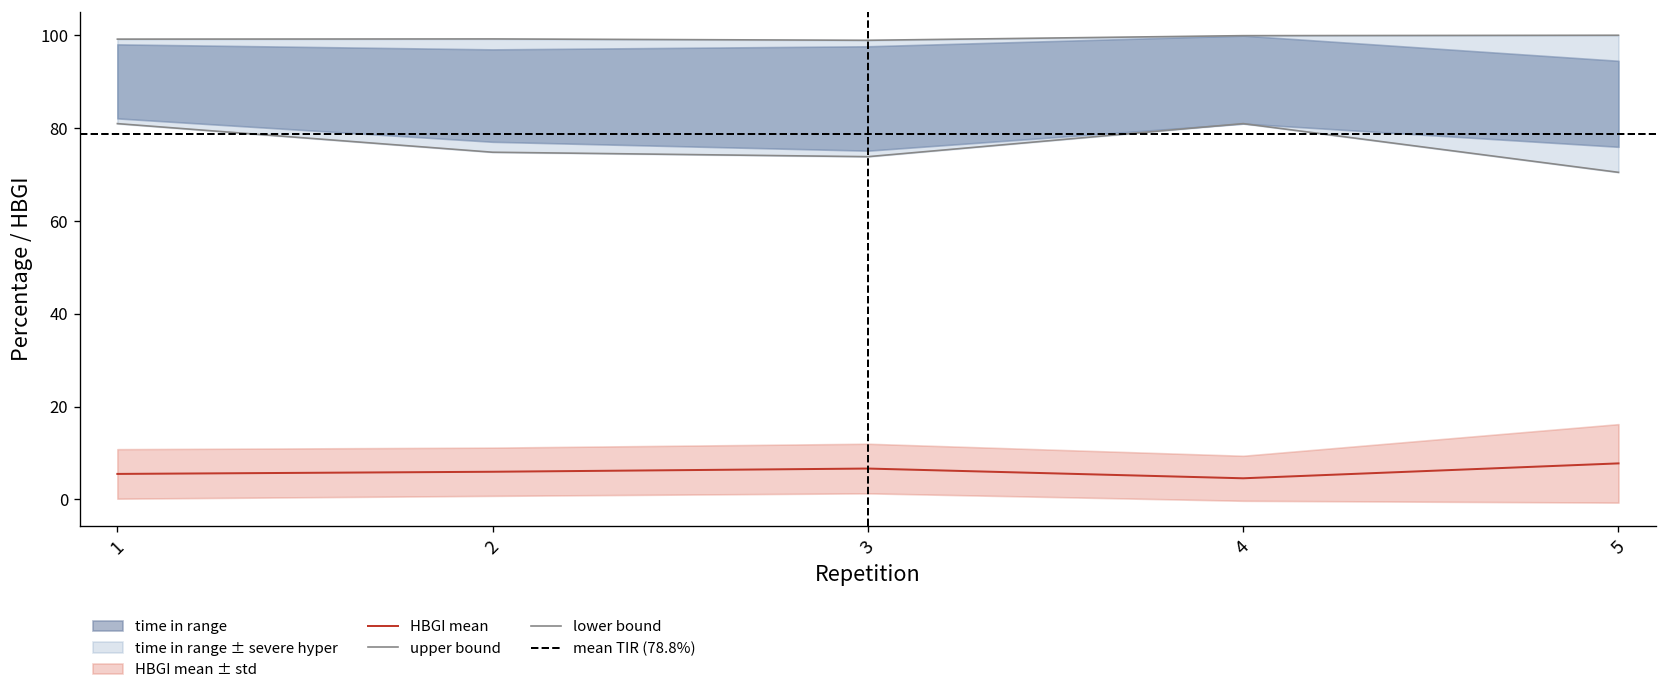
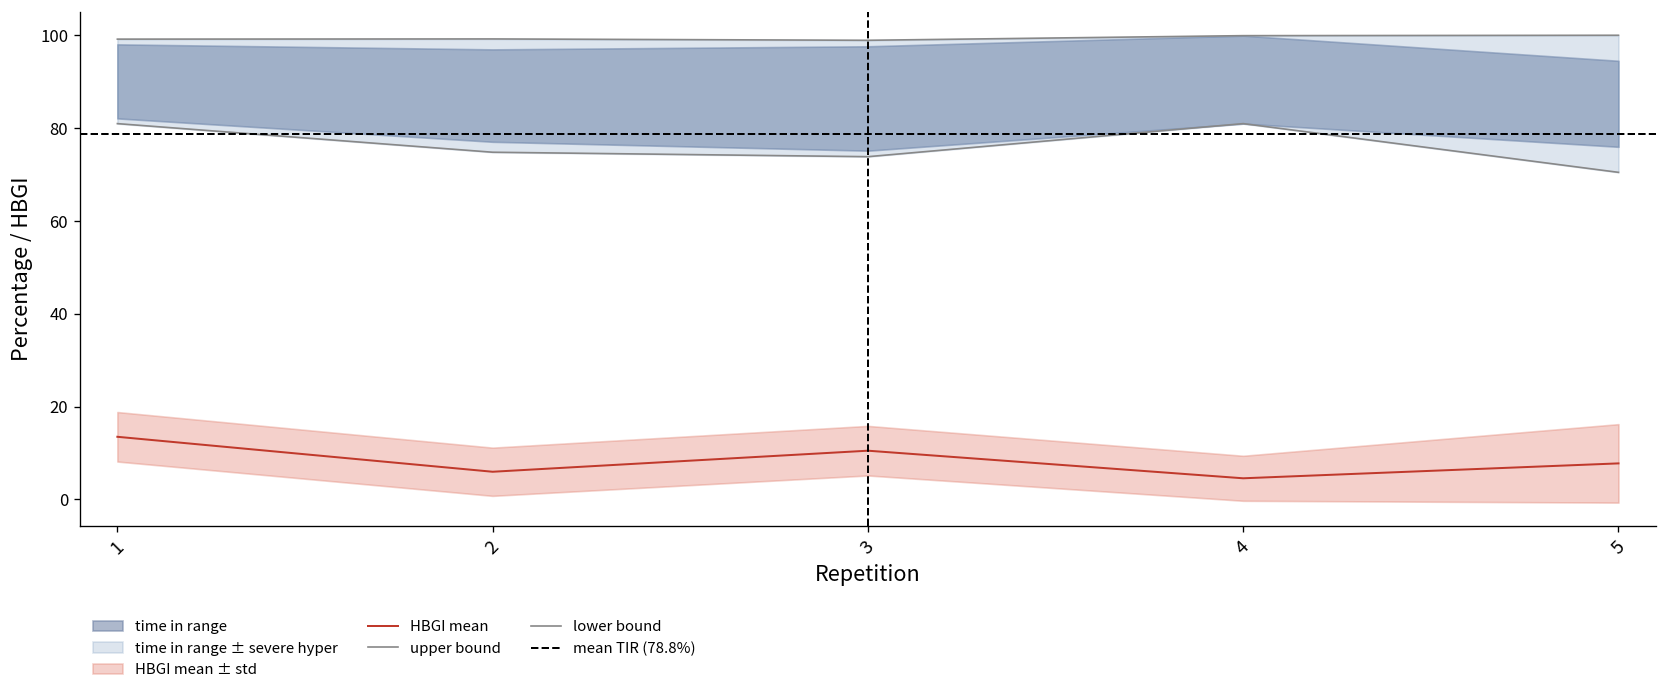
HBGI mean, 1: 6 -> 14
HBGI mean, 3: 7 -> 11
